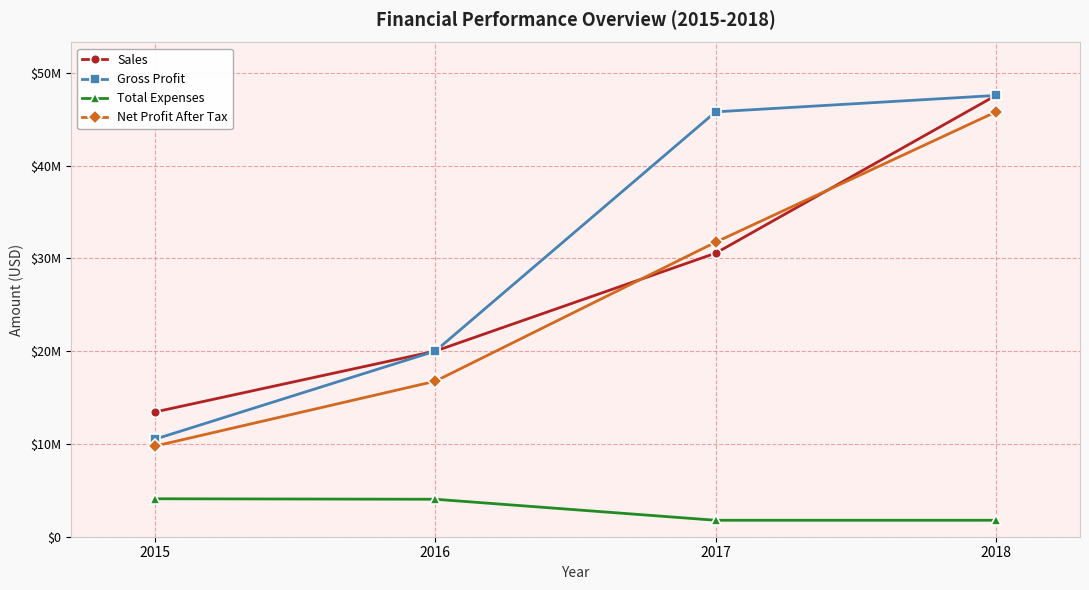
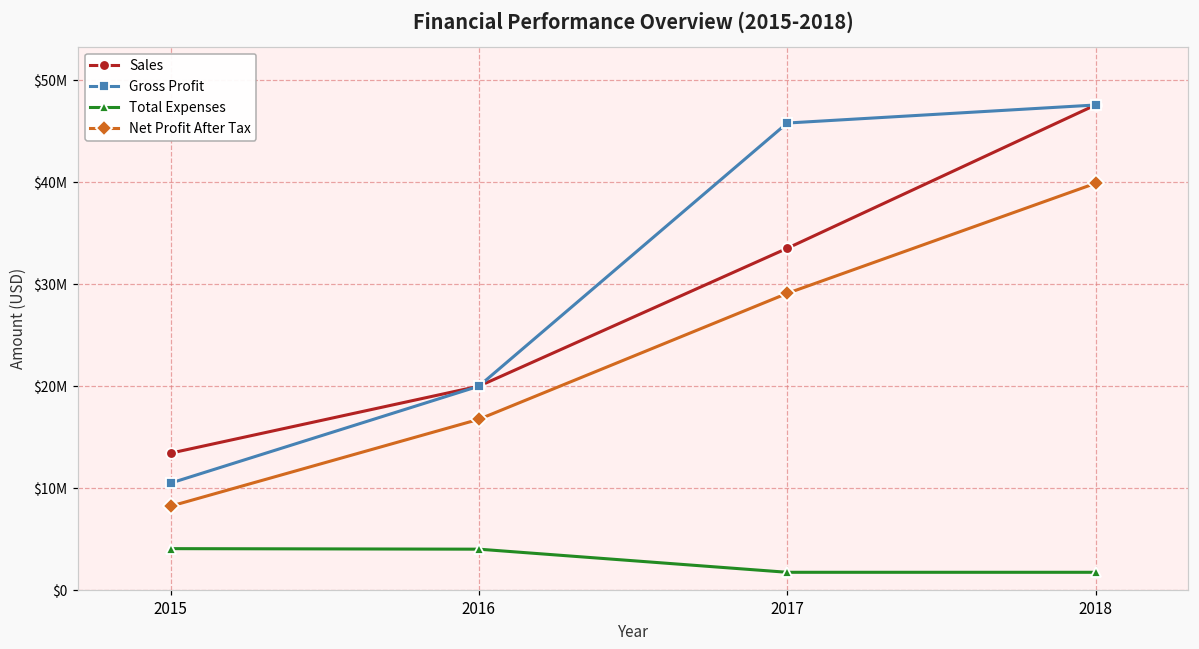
Net Profit After Tax, 2015: $10000000 -> $8000000
Sales, 2017: $31000000 -> $34000000
Net Profit After Tax, 2017: $32000000 -> $29000000
Net Profit After Tax, 2018: $46000000 -> $40000000
